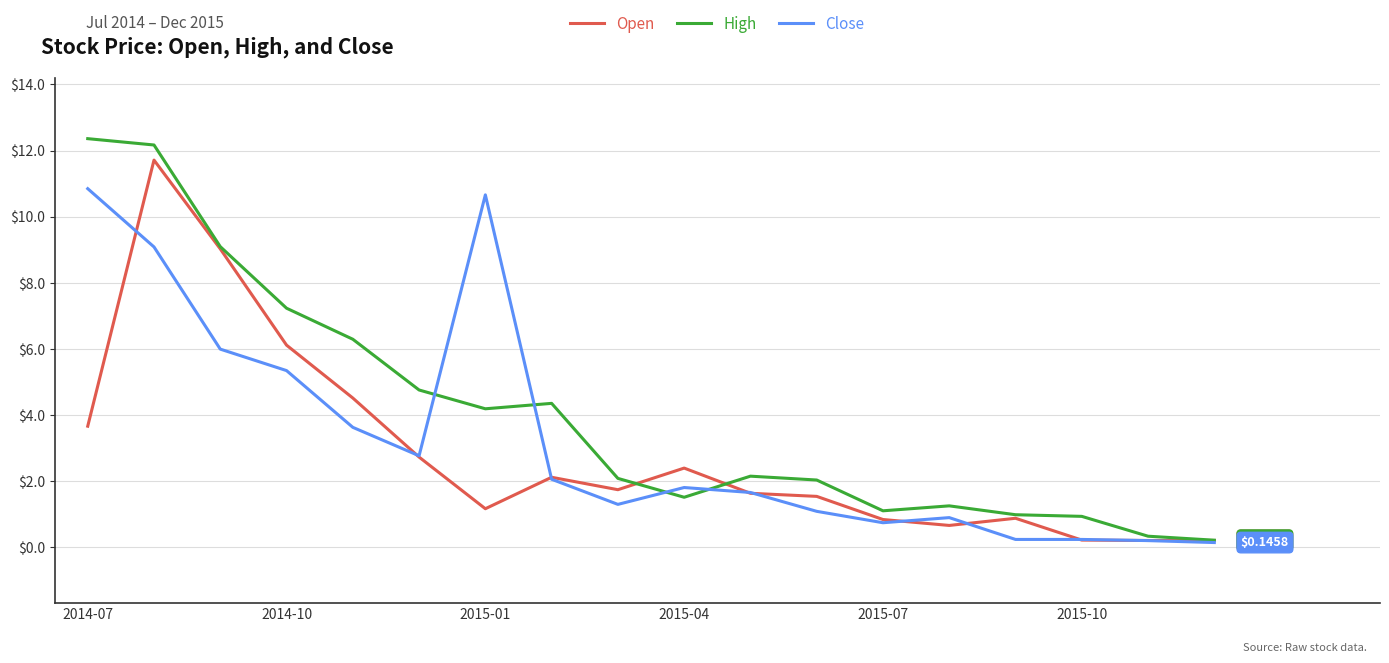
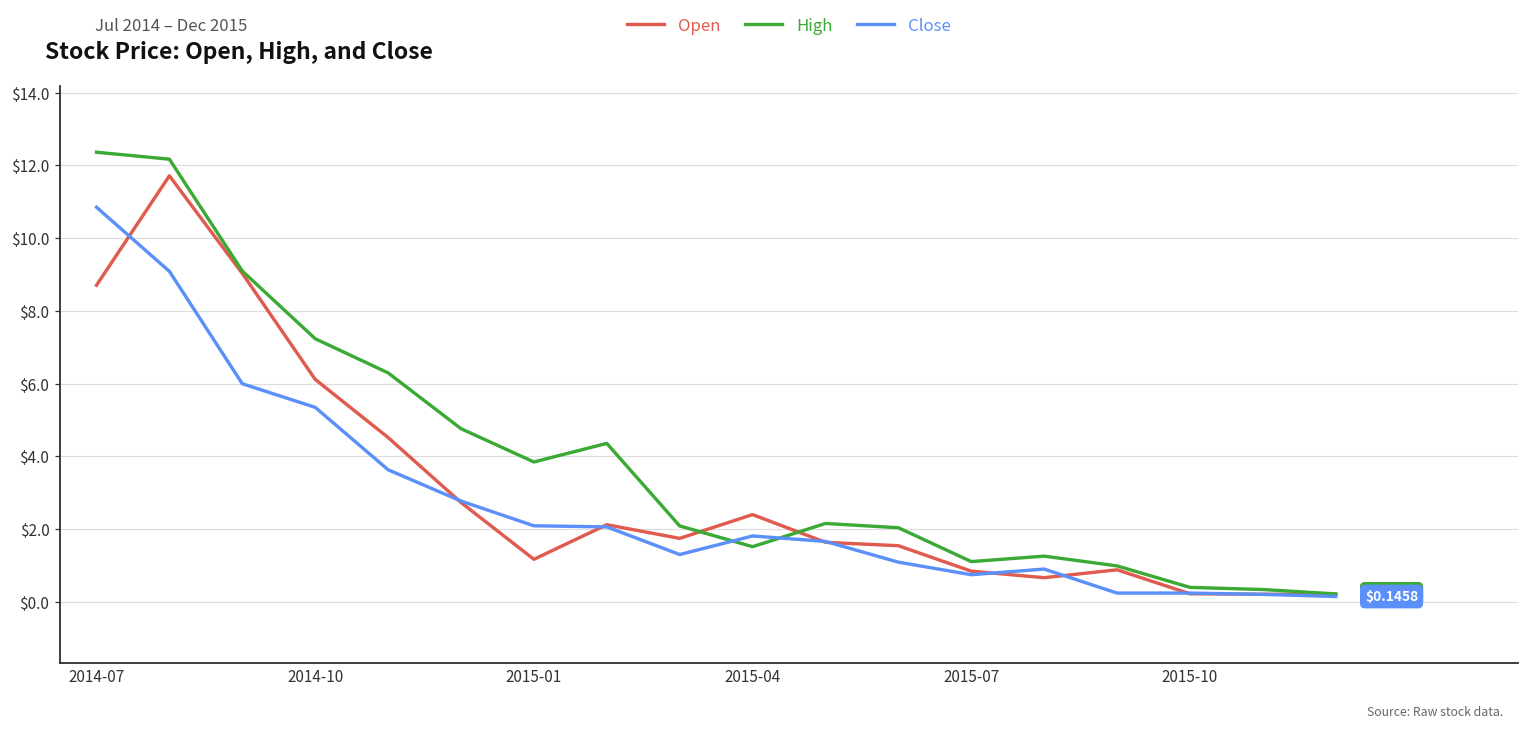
Open, 2014-07: $3.7 -> $8.7
High, 2015-01: $4.2 -> $3.8
Close, 2015-01: $10.7 -> $2.1
High, 2015-10: $0.9 -> $0.4
